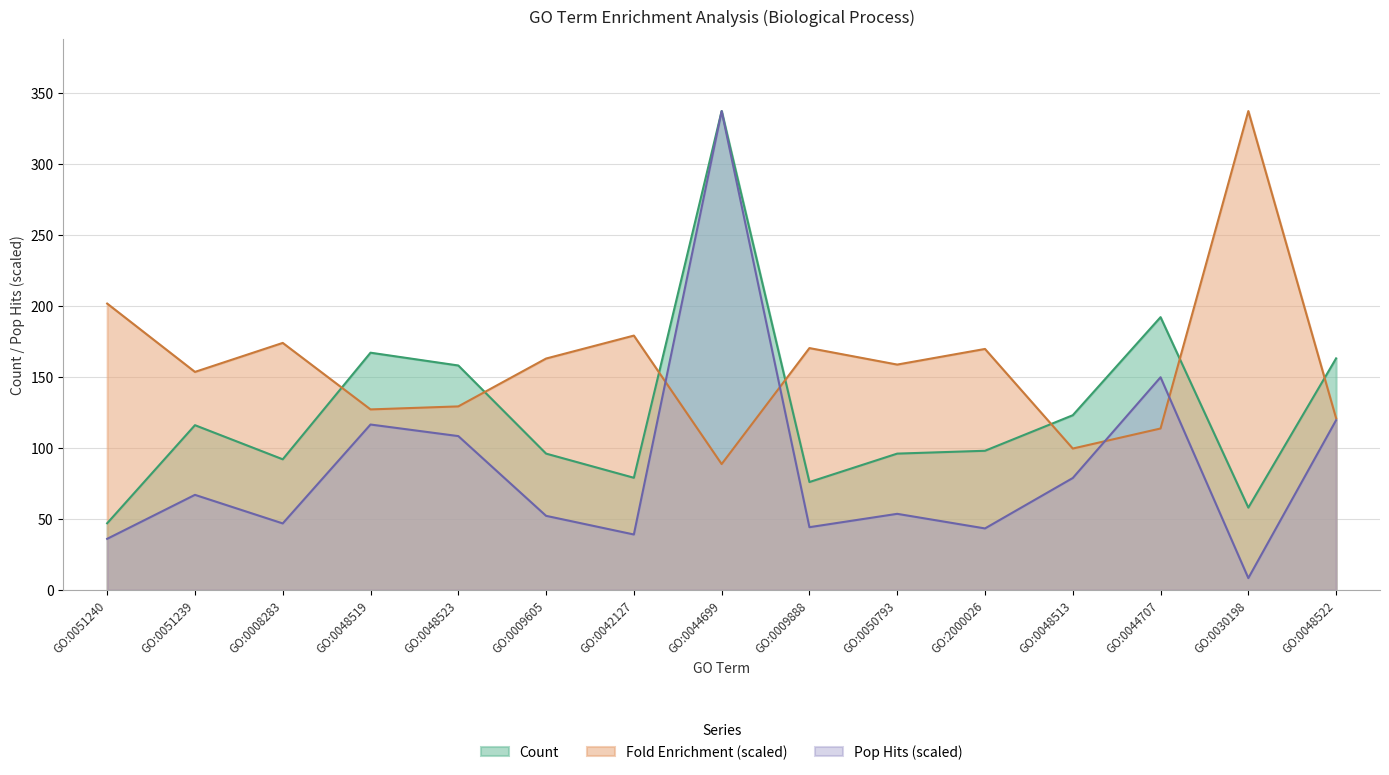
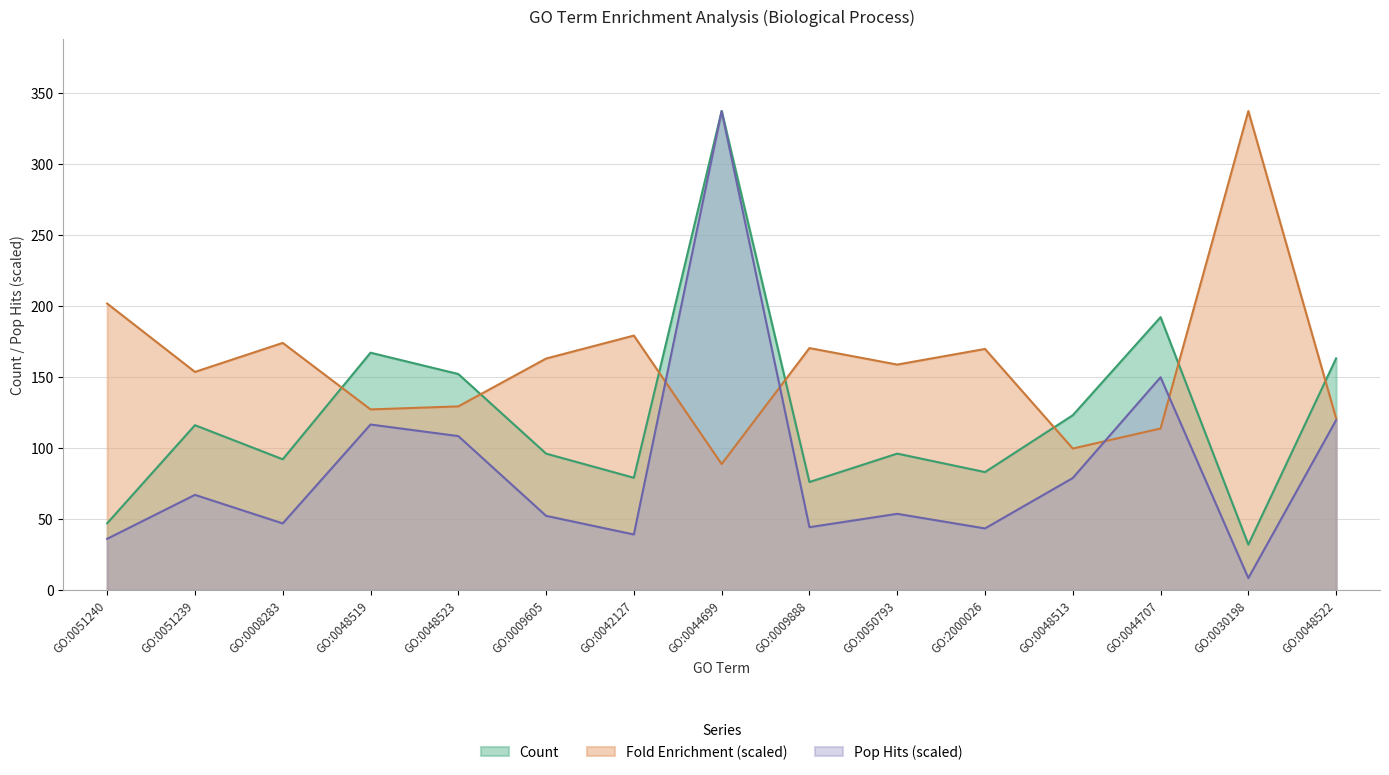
Count, GO:0048523: 158 -> 152
Count, GO:2000026: 98 -> 83
Count, GO:0030198: 58 -> 32
